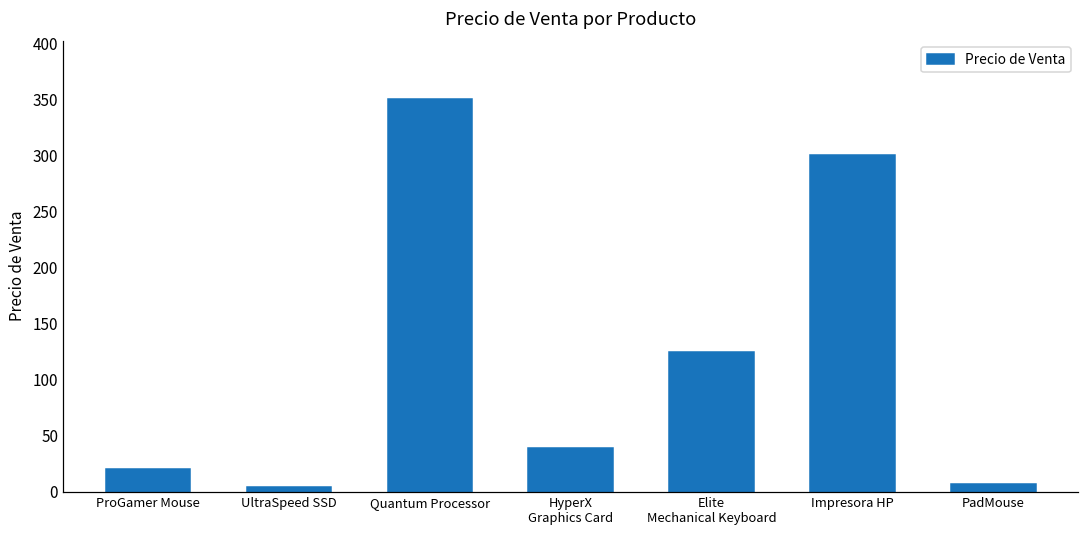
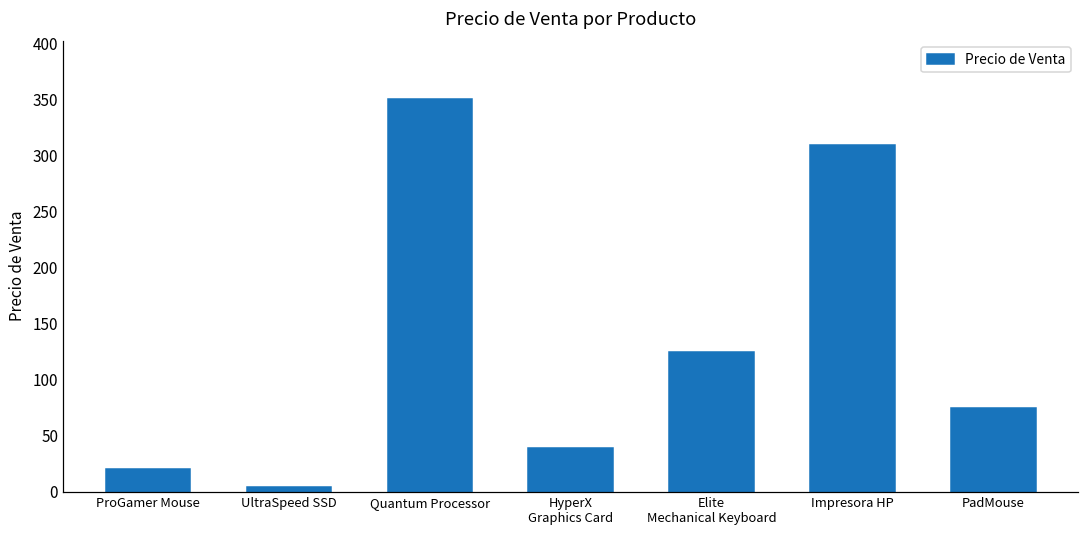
Impresora HP: 300 -> 309
PadMouse: 7 -> 75
